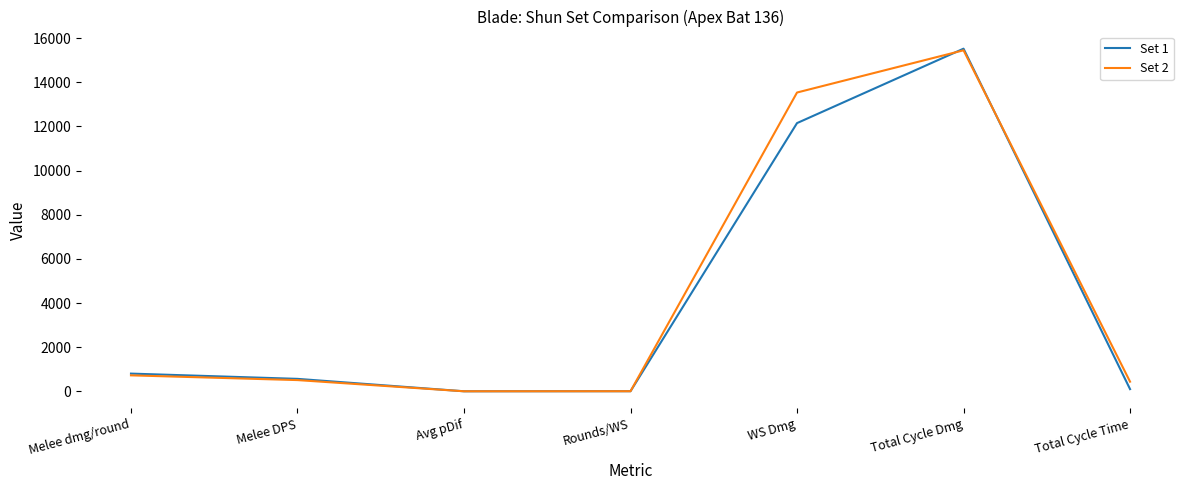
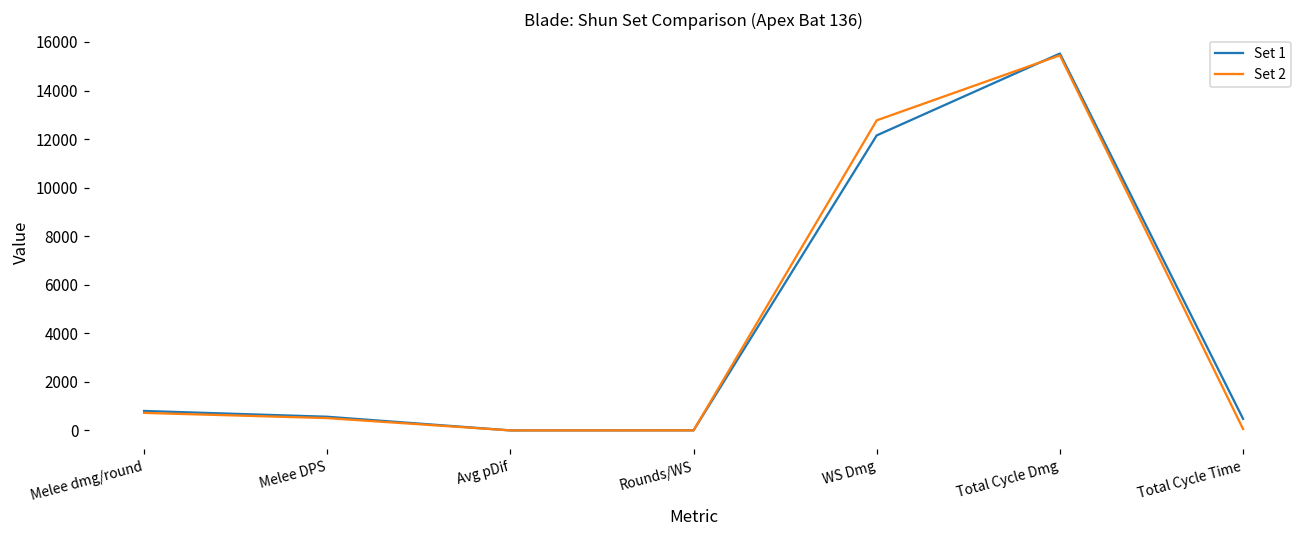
Set 2, WS Dmg: 13500 -> 12800
Set 1, Total Cycle Time: 100 -> 500
Set 2, Total Cycle Time: 400 -> 100
